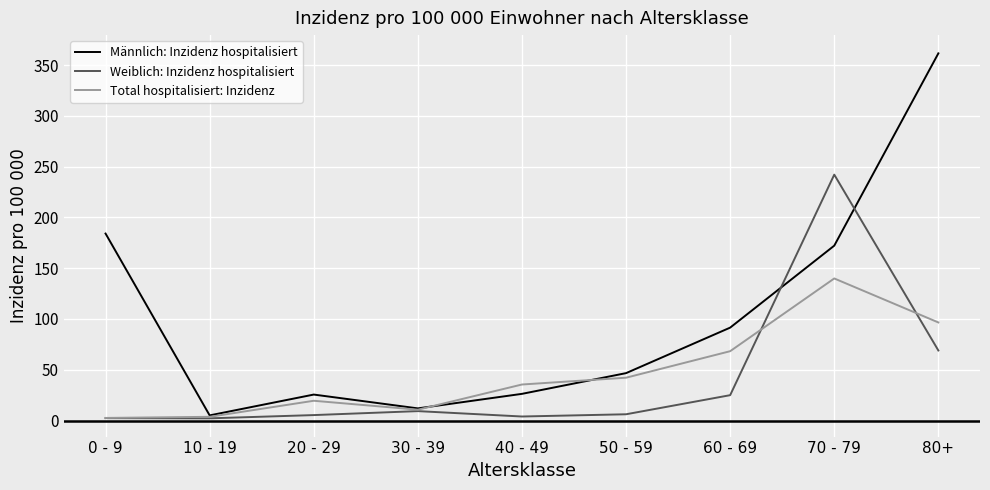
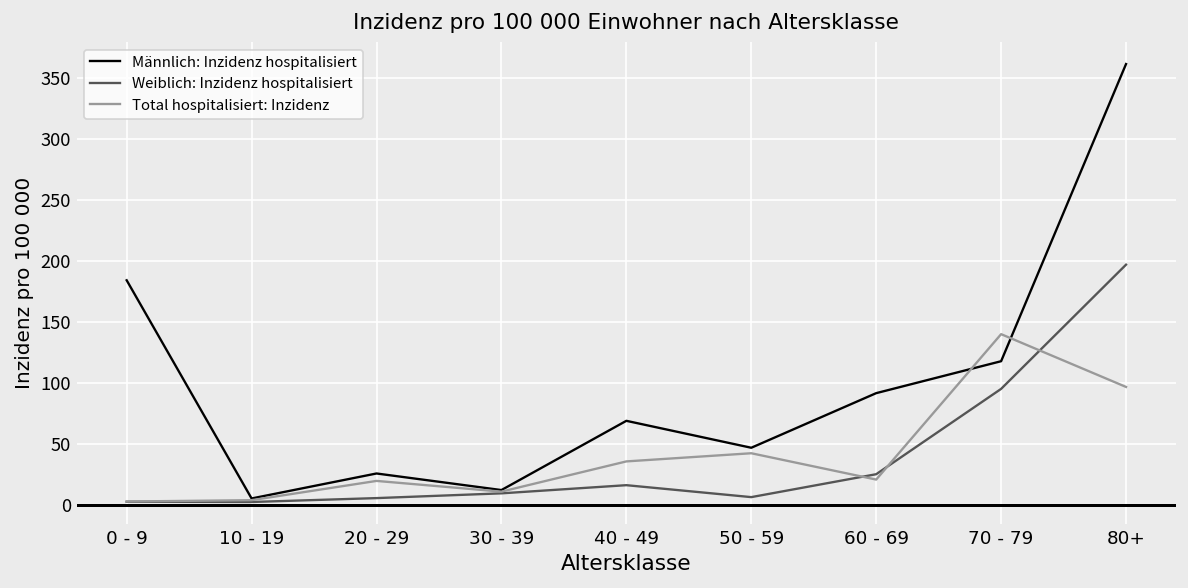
Männlich: Inzidenz hospitalisiert, 40 - 49: 26 -> 69
Weiblich: Inzidenz hospitalisiert, 40 - 49: 4 -> 16
Total hospitalisiert: Inzidenz, 60 - 69: 68 -> 21
Männlich: Inzidenz hospitalisiert, 70 - 79: 172 -> 118
Weiblich: Inzidenz hospitalisiert, 70 - 79: 242 -> 95
Weiblich: Inzidenz hospitalisiert, 80+: 69 -> 197
